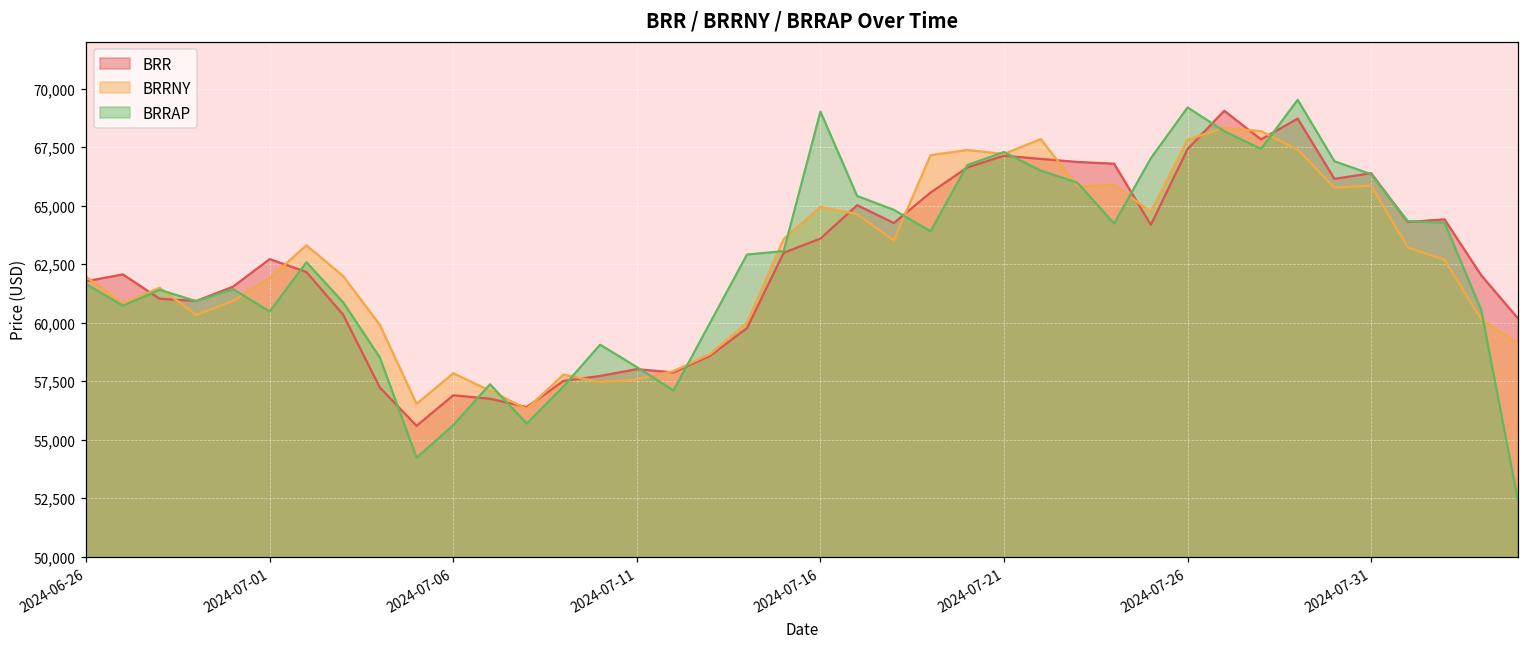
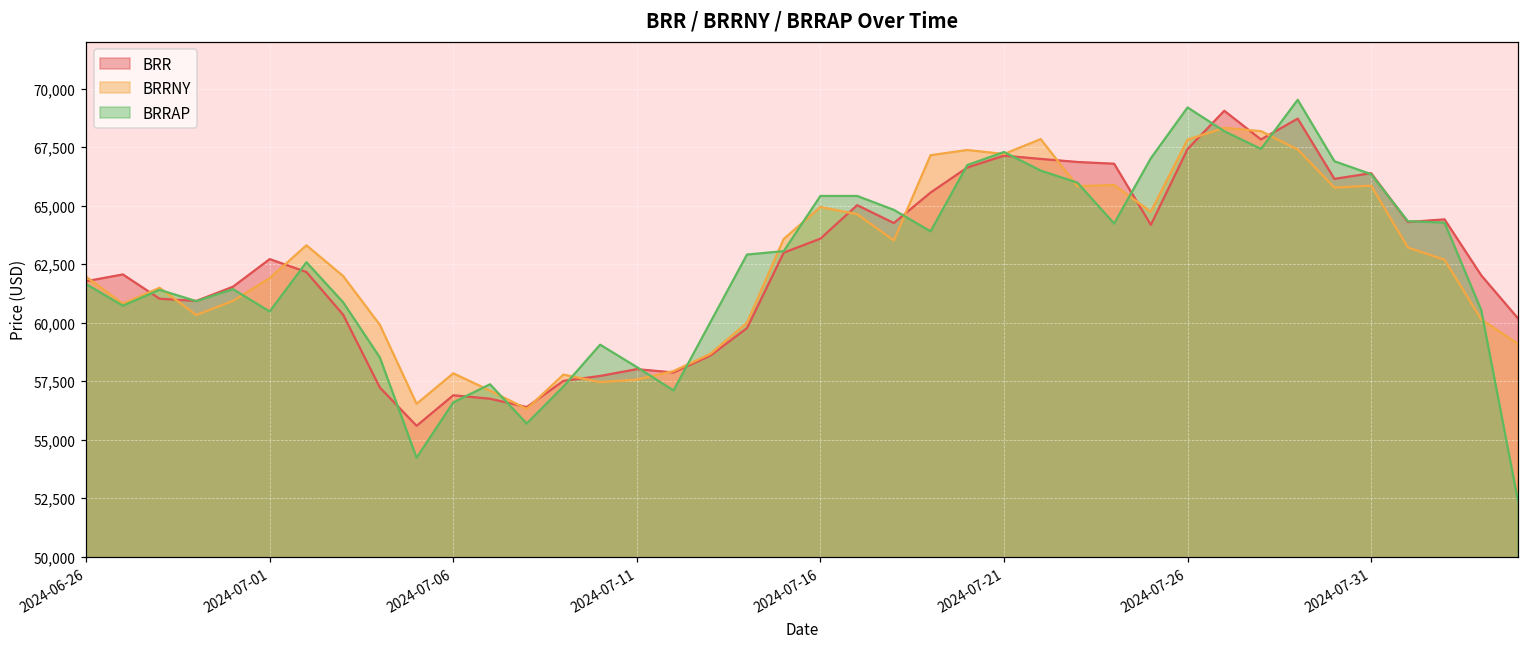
BRRAP, 2024-07-06: 55,600 -> 56,600
BRRAP, 2024-07-16: 69,000 -> 65,400
